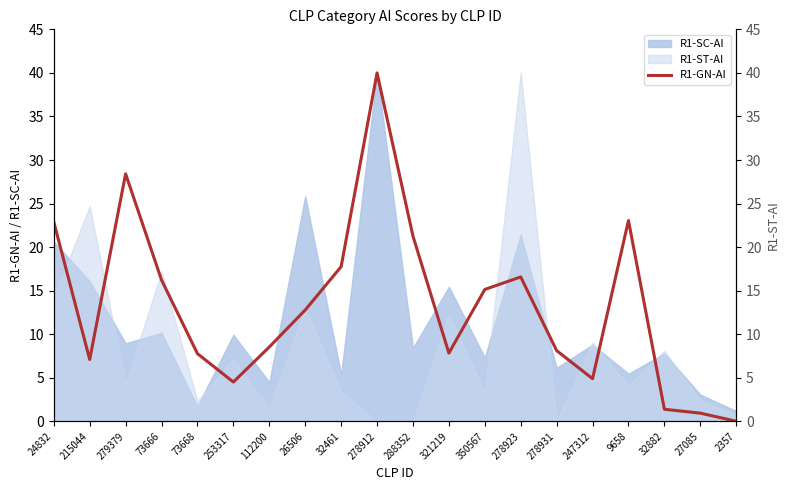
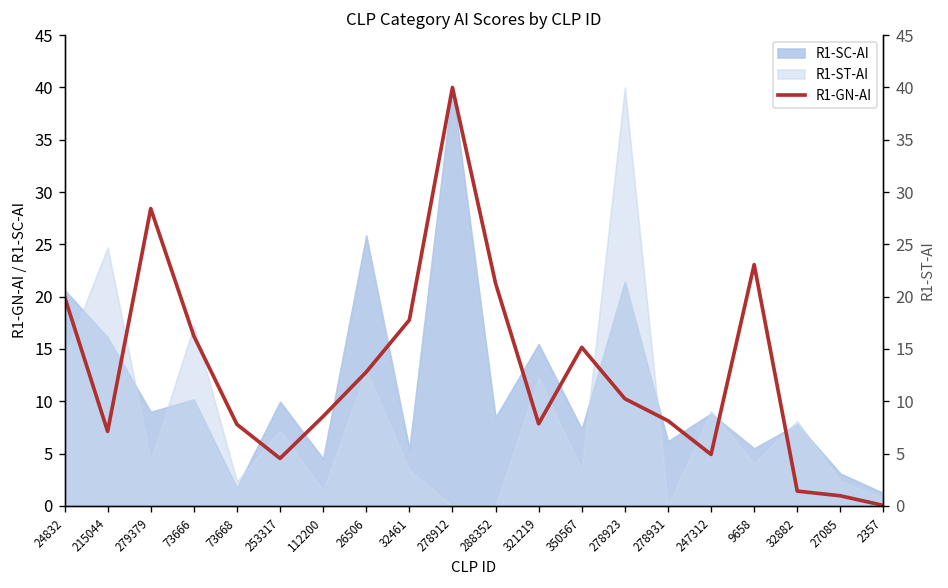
R1-GN-AI, 24832: 23 -> 20
R1-GN-AI, 278923: 17 -> 10
